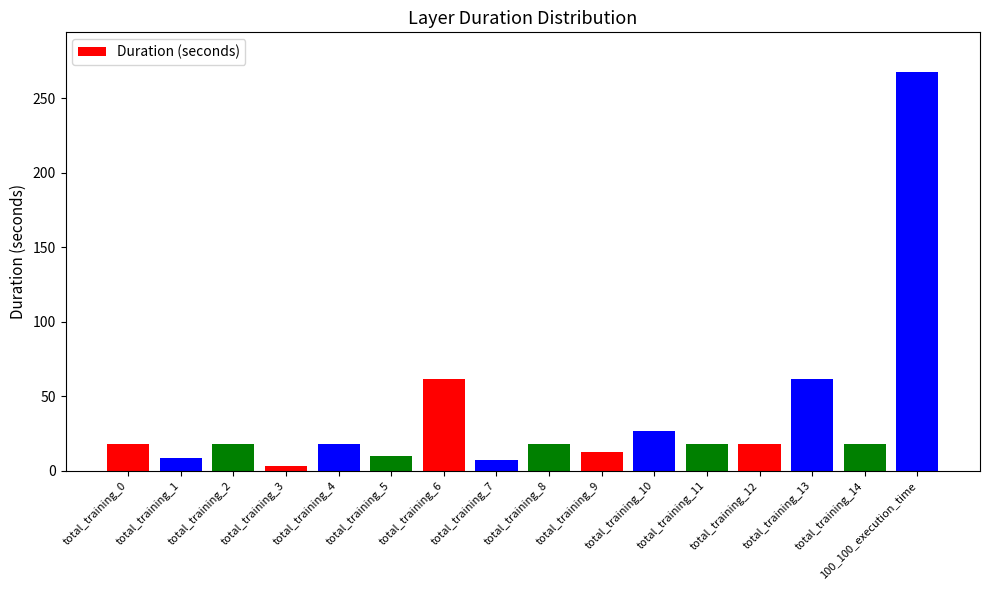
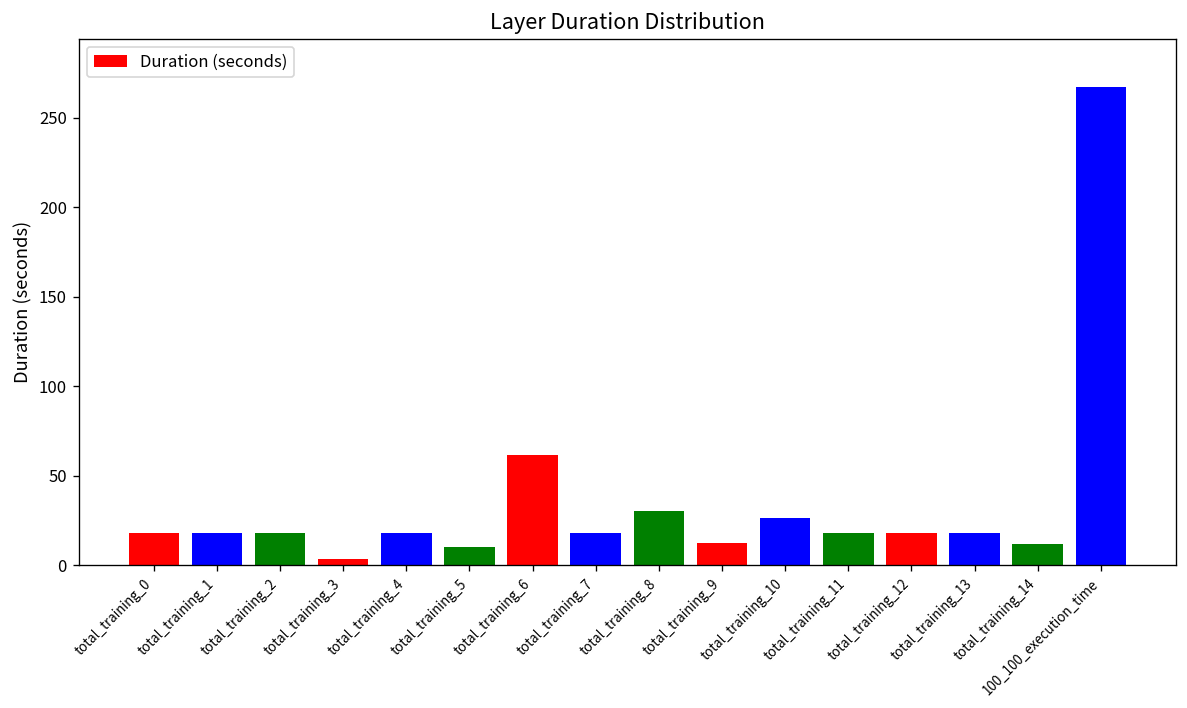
total_training_1: 9 -> 18
total_training_7: 8 -> 18
total_training_8: 18 -> 30
total_training_13: 61 -> 18
total_training_14: 18 -> 12
